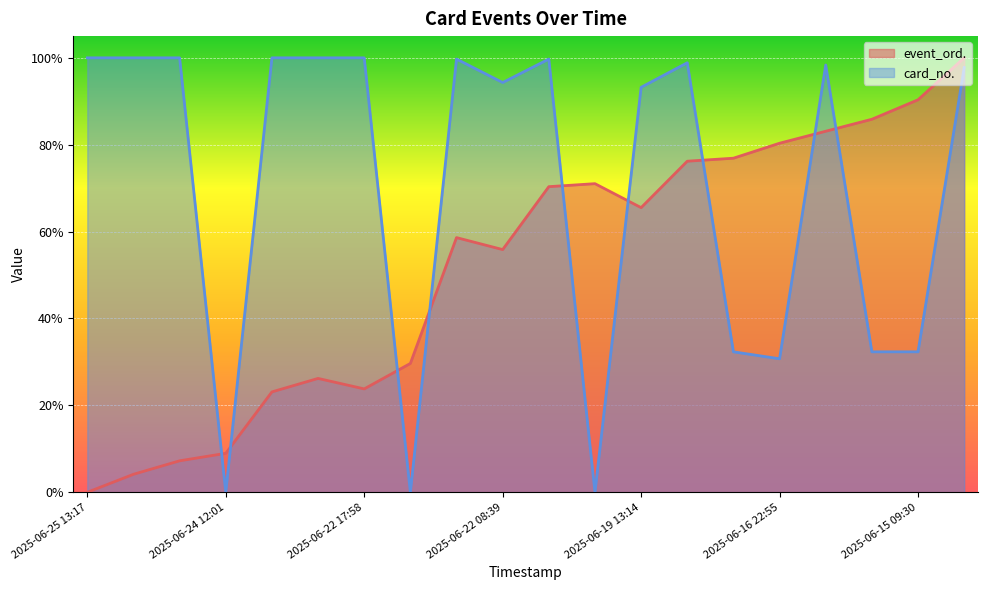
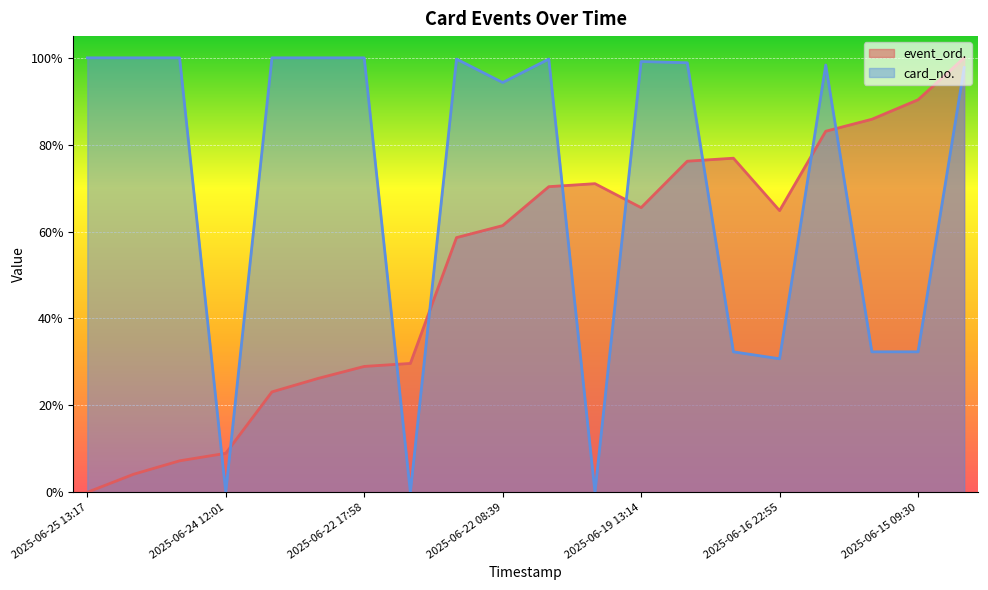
event_ord., 2025-06-22 17:58: 24% -> 29%
event_ord., 2025-06-22 08:39: 56% -> 61%
card_no., 2025-06-19 13:14: 93% -> 99%
event_ord., 2025-06-16 22:55: 80% -> 65%
